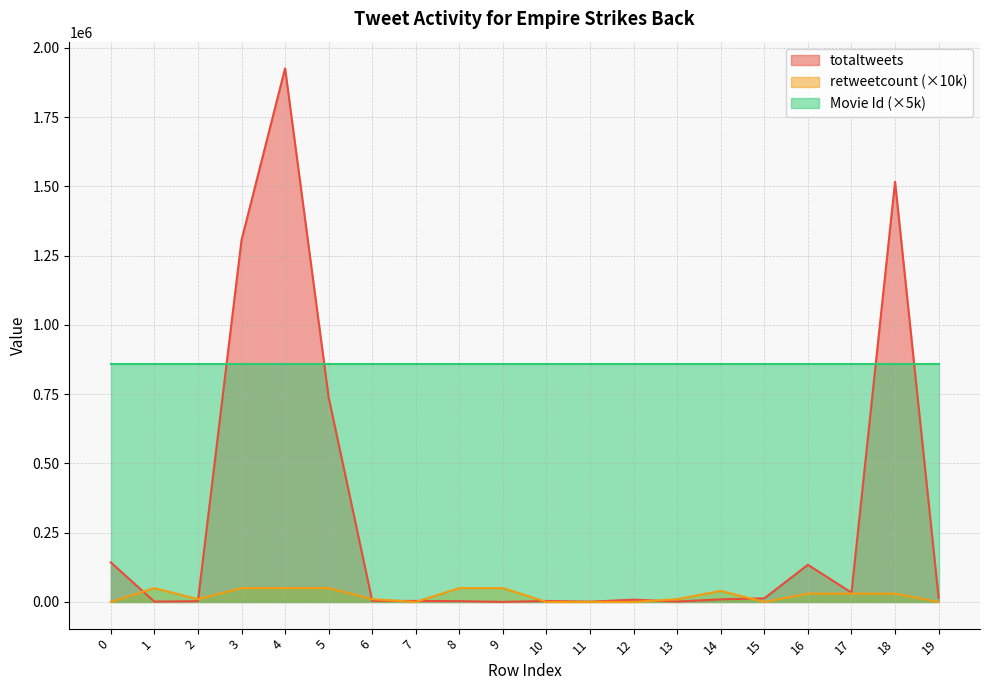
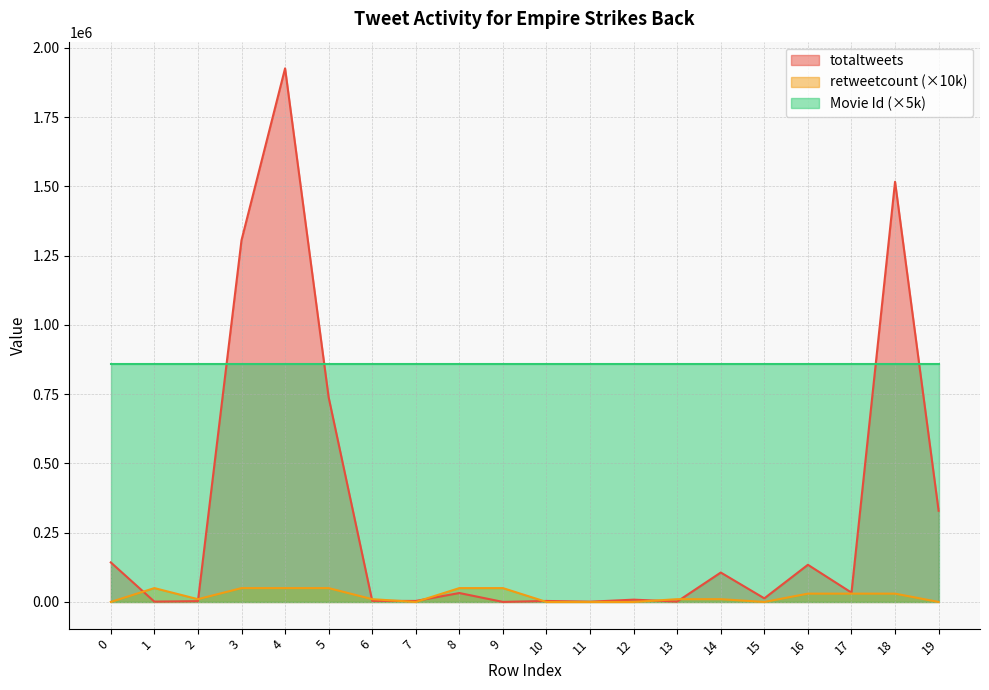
totaltweets, 8: 0 -> 30000
totaltweets, 14: 10000 -> 110000
retweetcount (×10k), 14: 40000 -> 10000
totaltweets, 19: 10000 -> 330000
